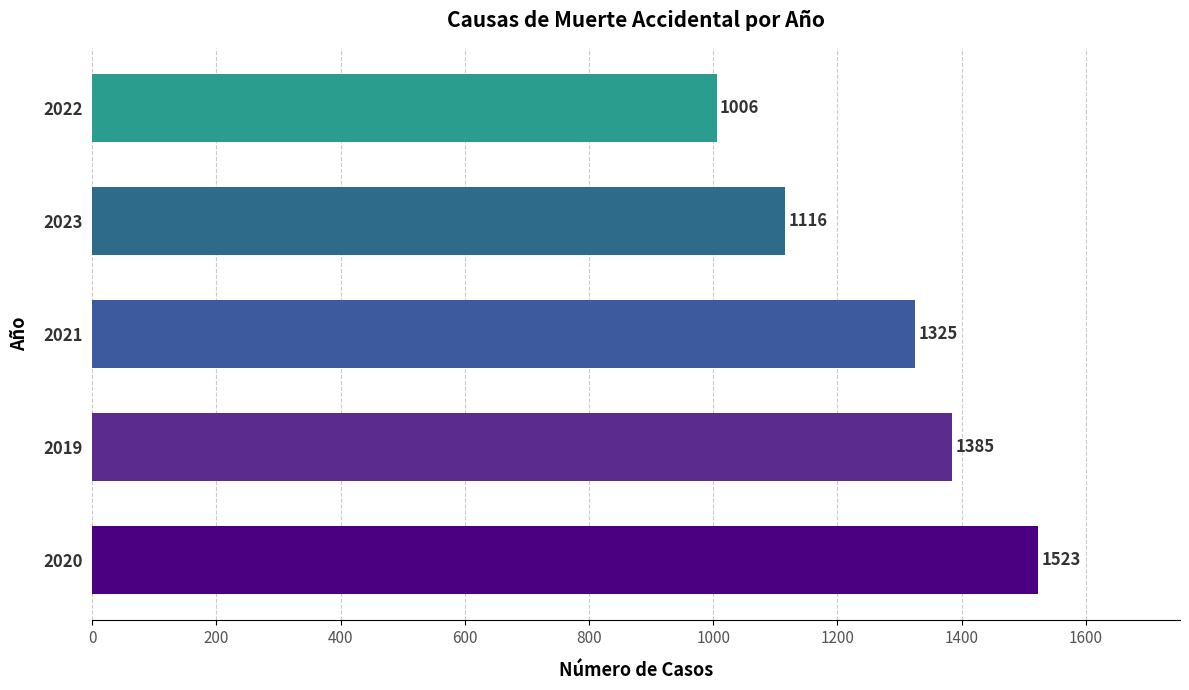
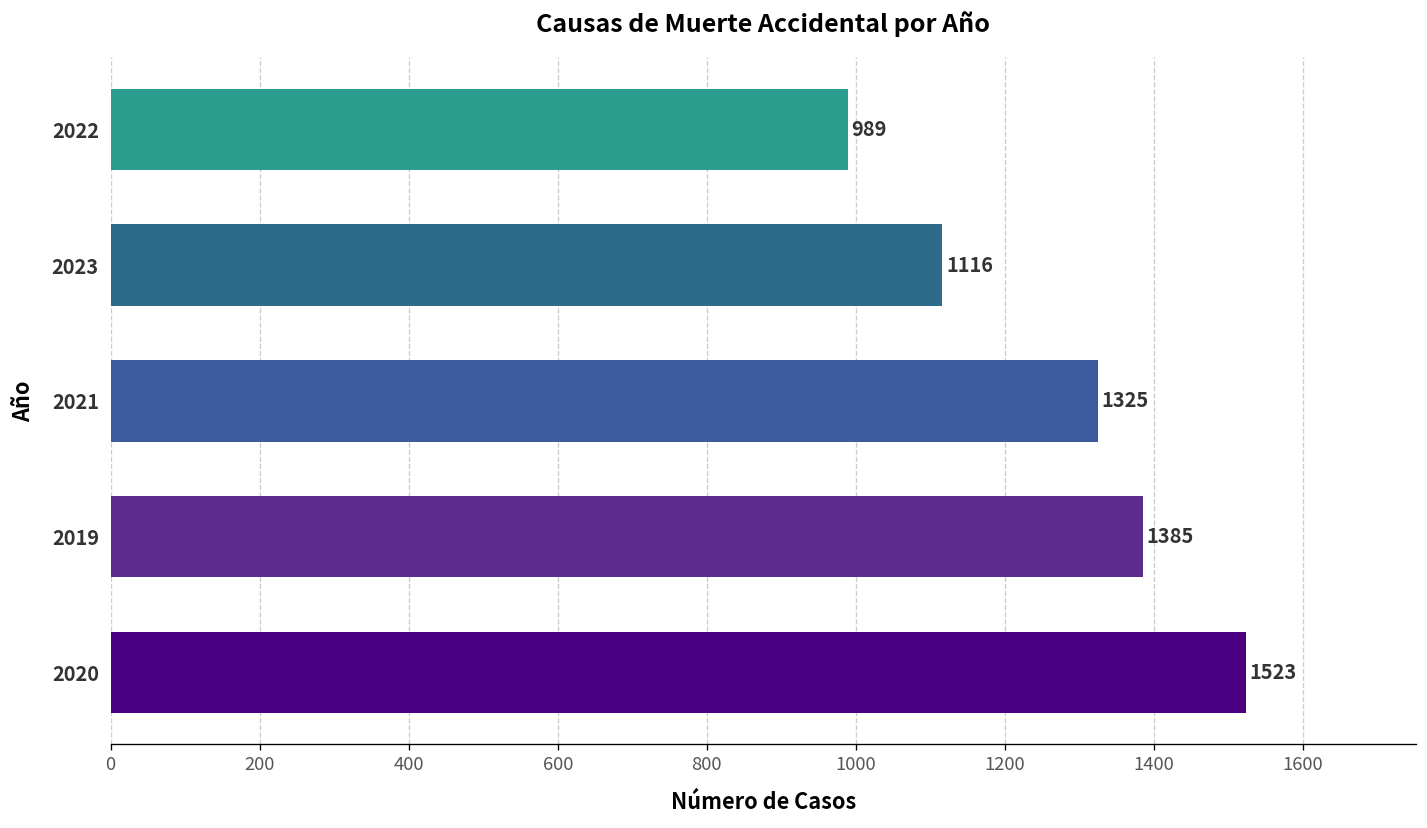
2022: 1006 -> 989
